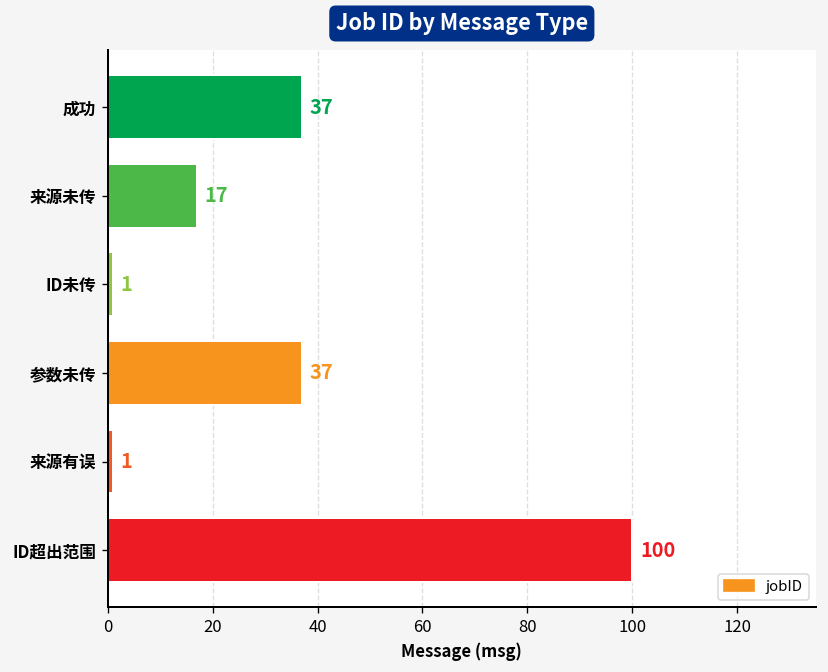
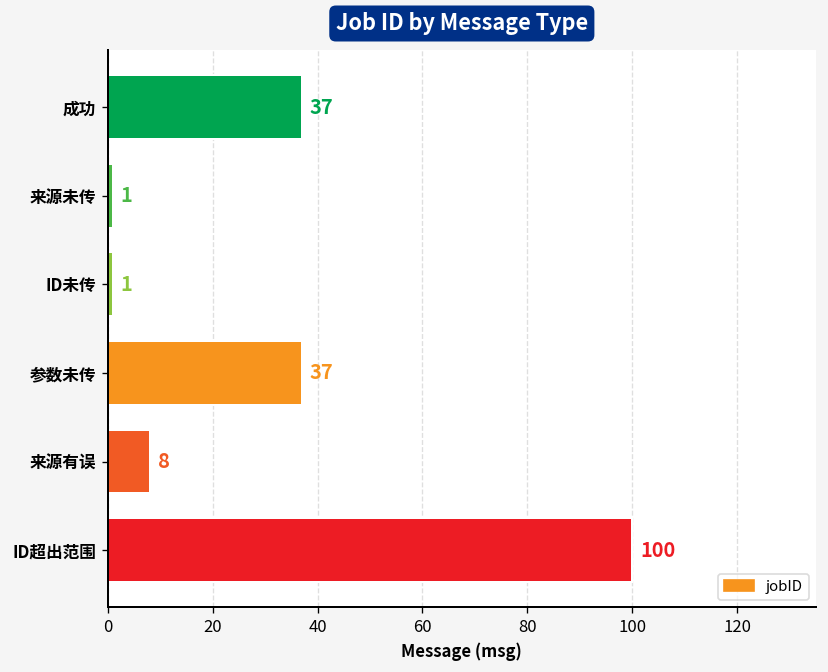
来源未传: 17 -> 1
来源有误: 1 -> 8
